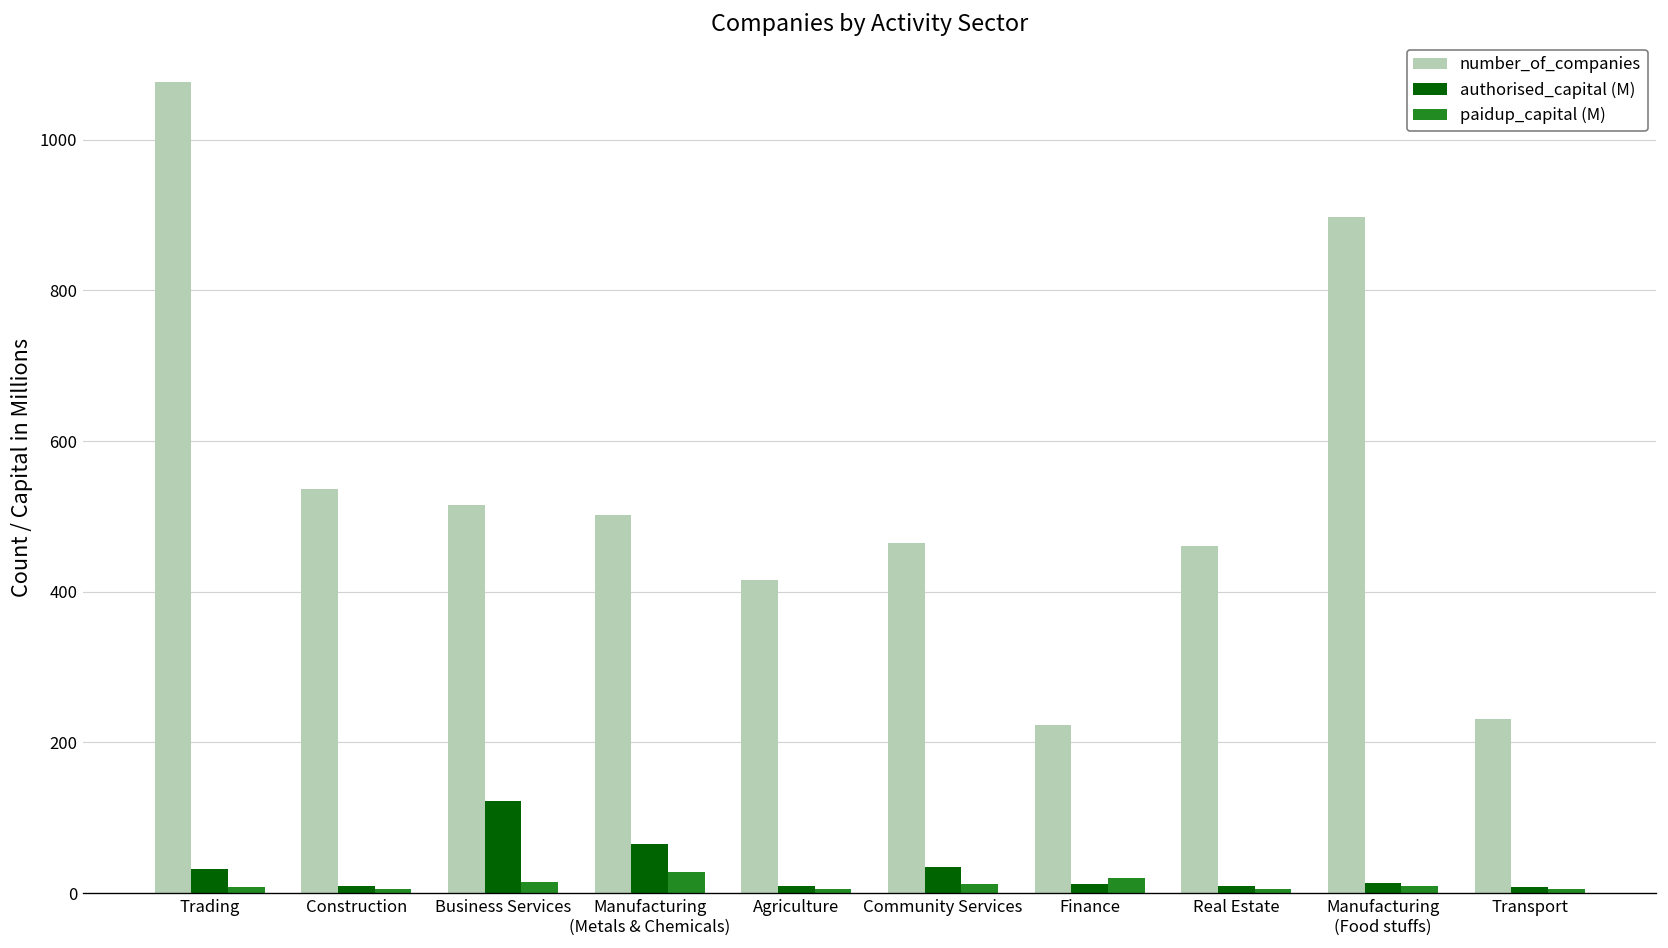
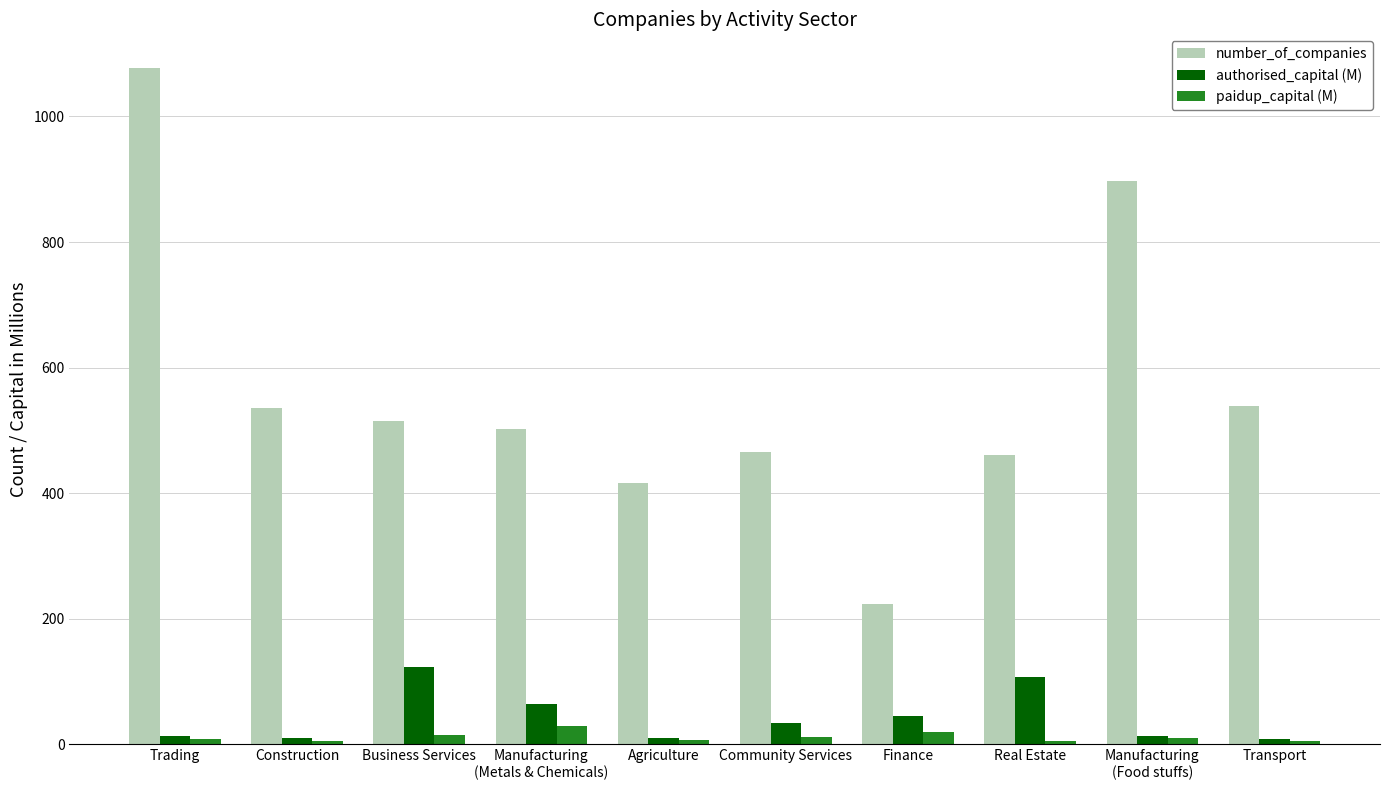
authorised_capital (M), Trading: 30 -> 10
authorised_capital (M), Finance: 10 -> 40
authorised_capital (M), Real Estate: 10 -> 110
number_of_companies, Transport: 230 -> 540
